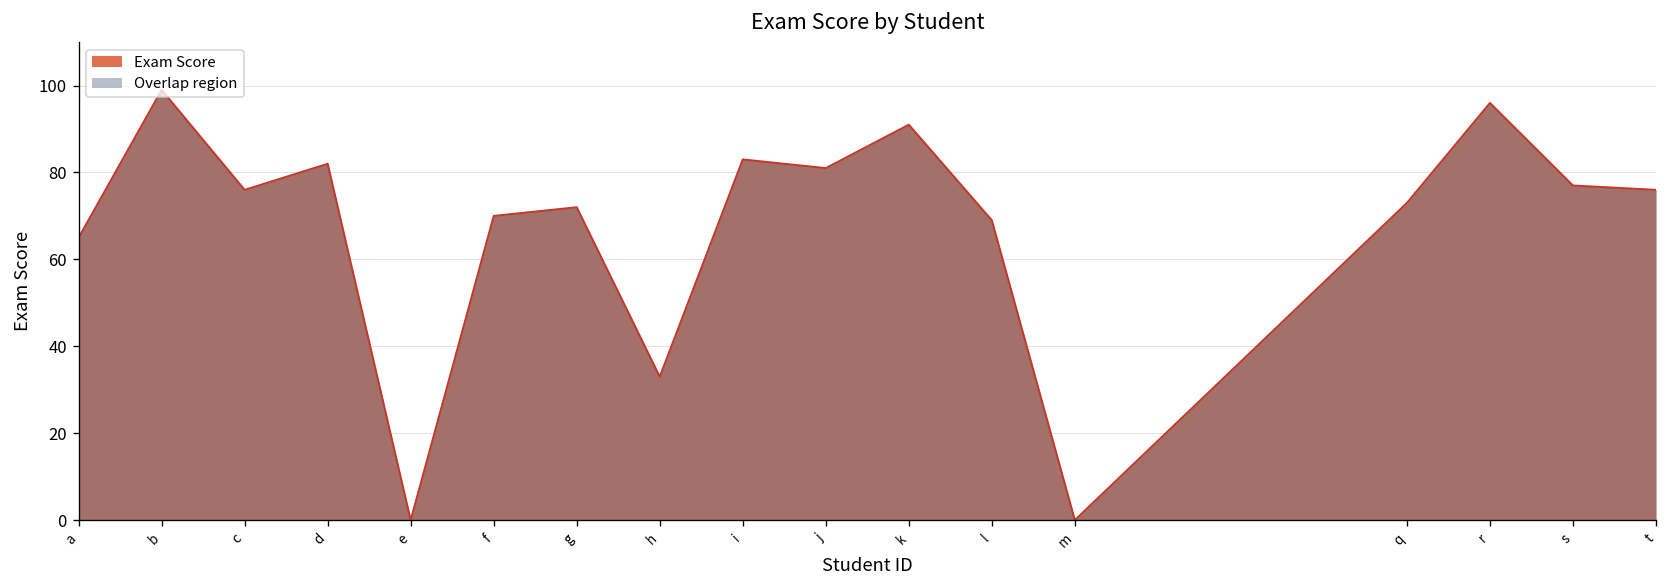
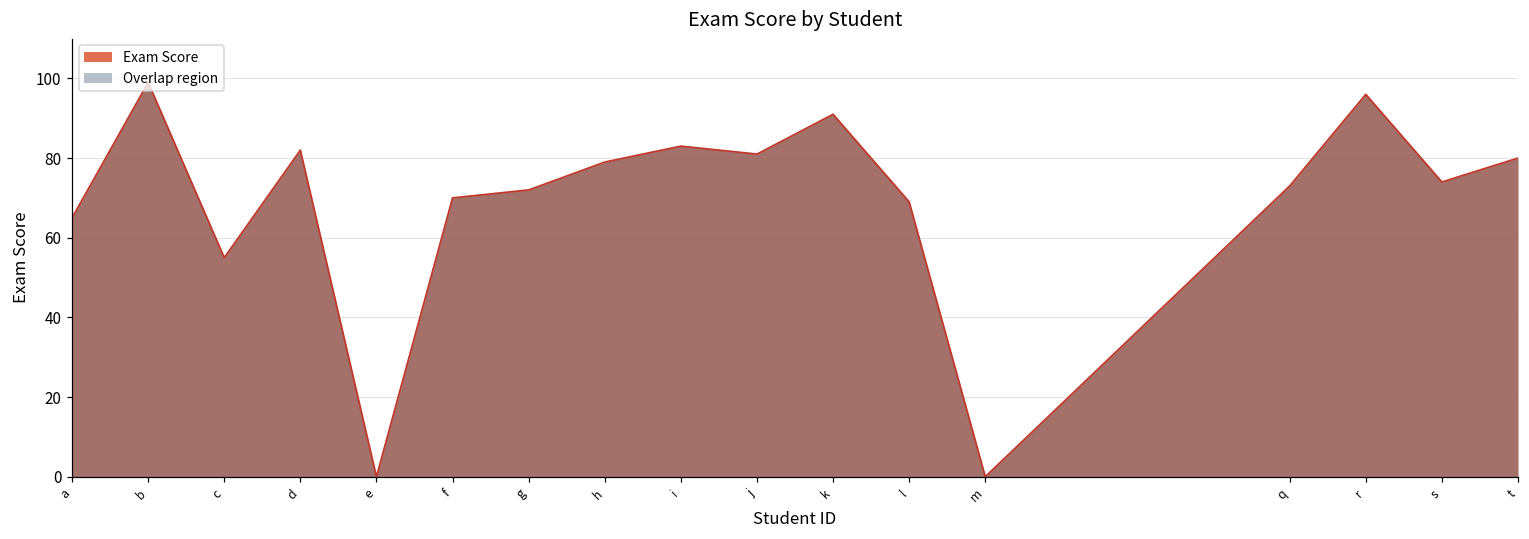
c: 76 -> 55
h: 33 -> 79
s: 77 -> 74
t: 76 -> 80
